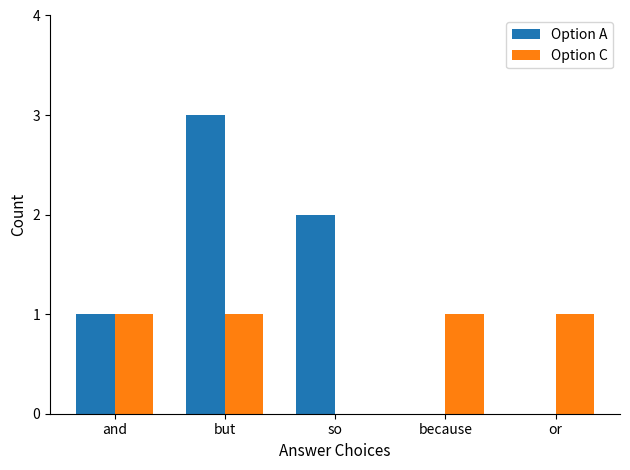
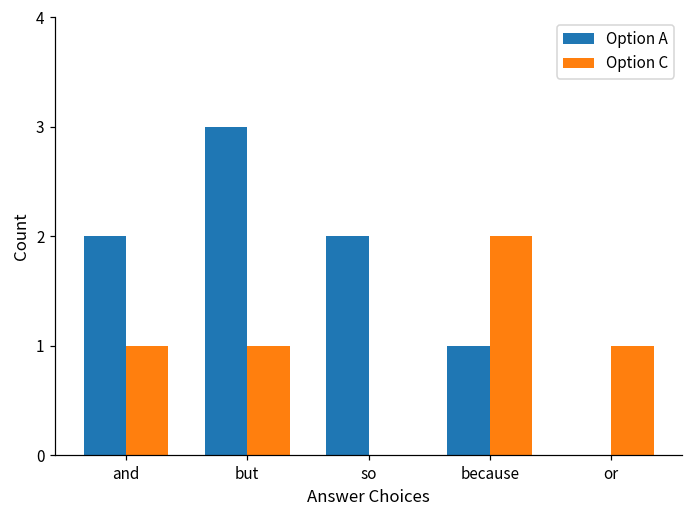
Option A, and: 1 -> 2
Option A, because: 0 -> 1
Option C, because: 1 -> 2
